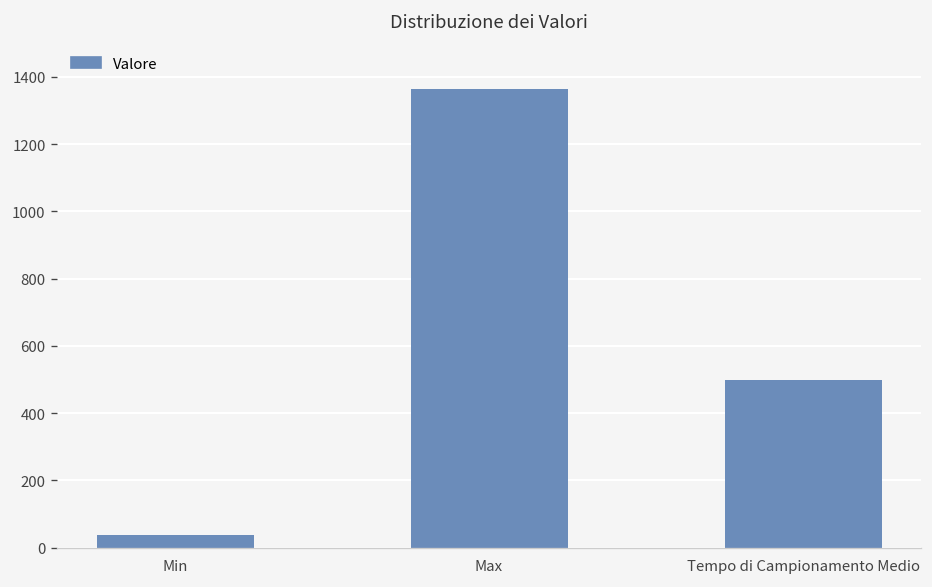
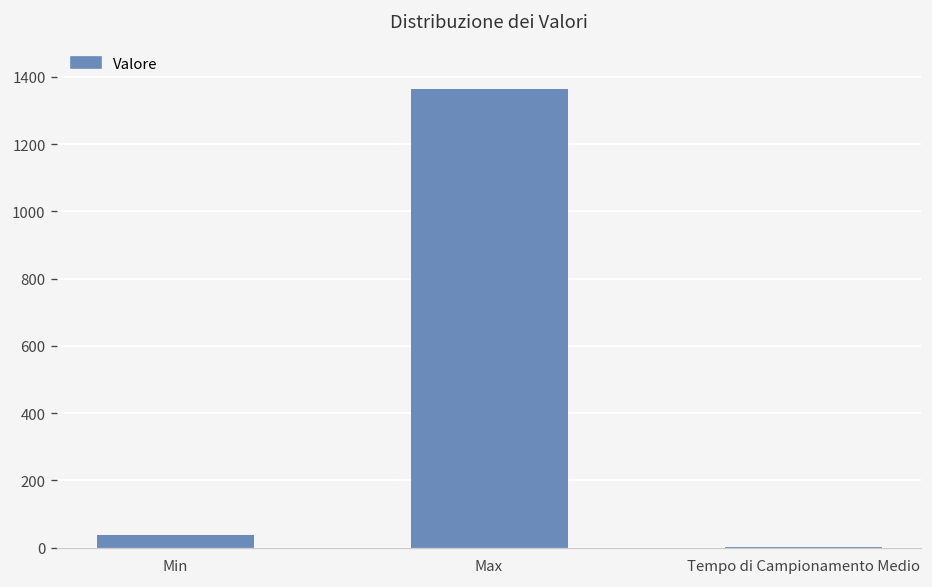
Tempo di Campionamento Medio: 500 -> 0
